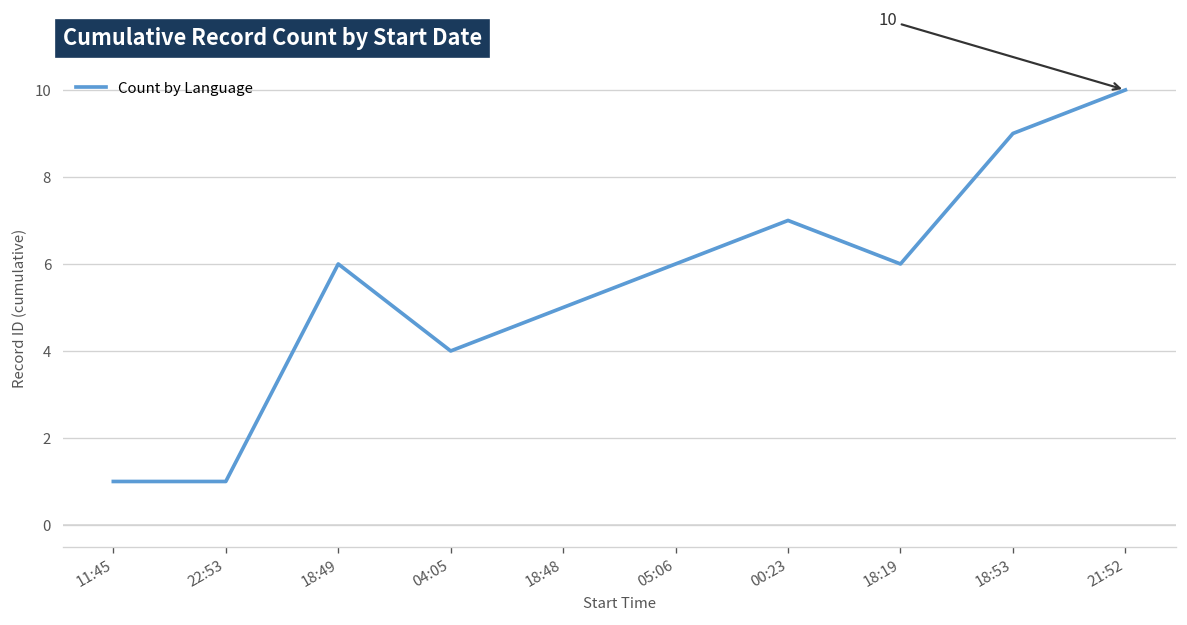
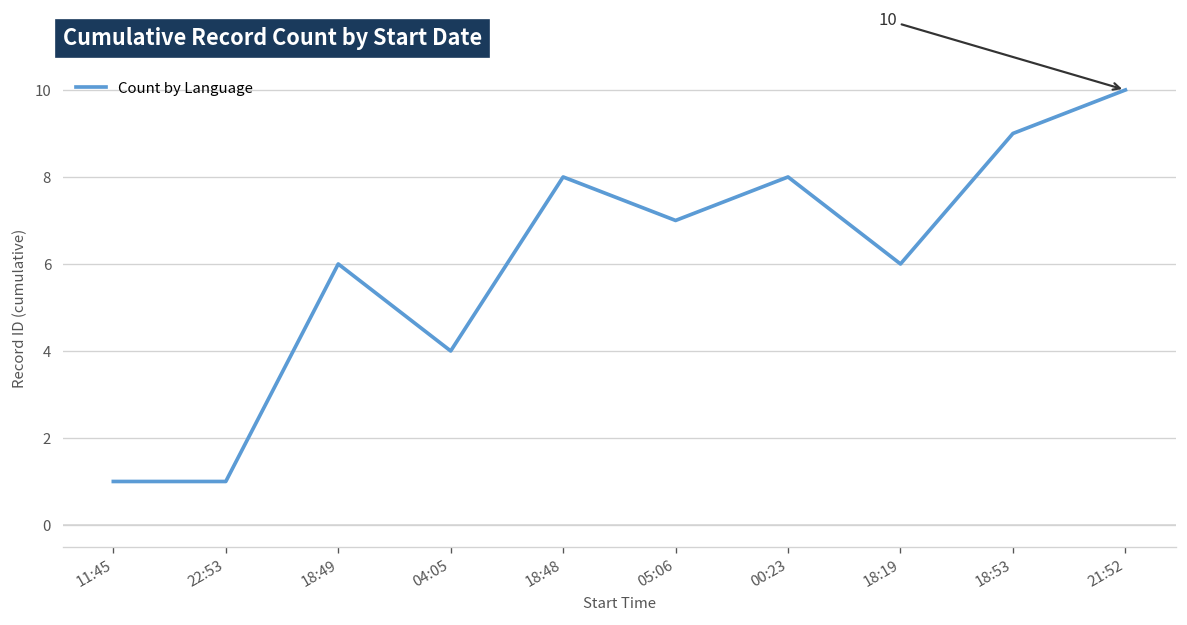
18:48: 5 -> 8
05:06: 6 -> 7
00:23: 7 -> 8
